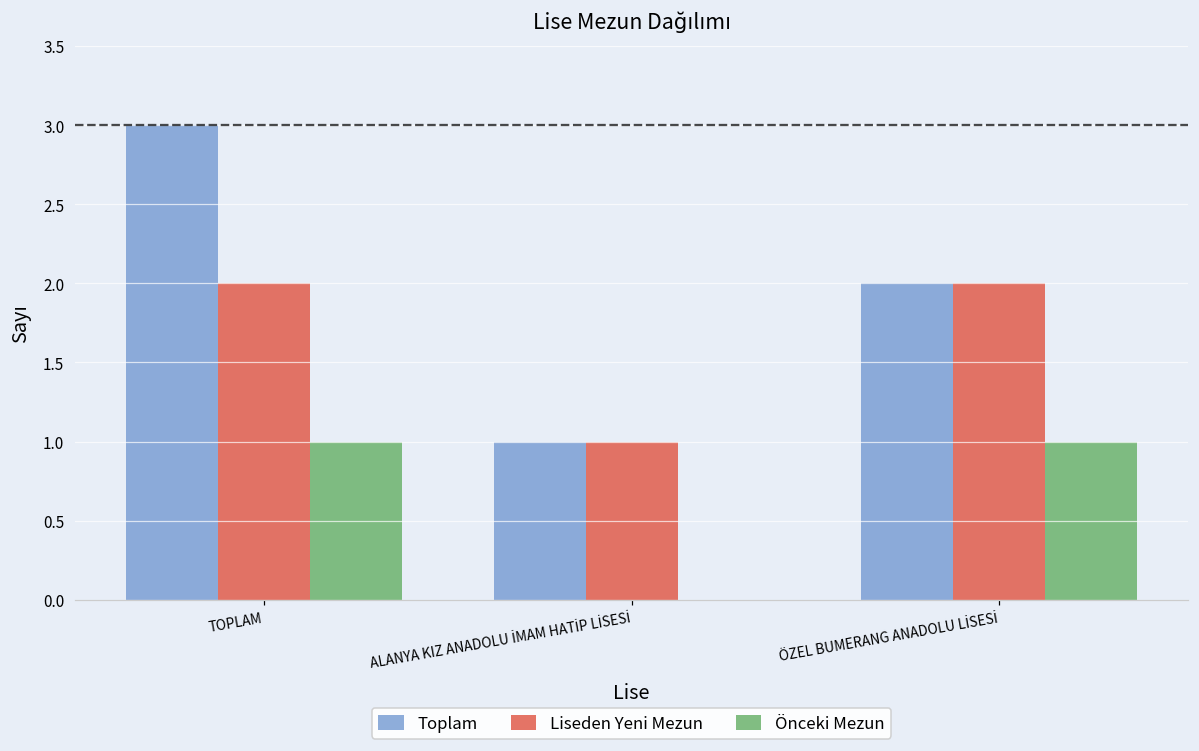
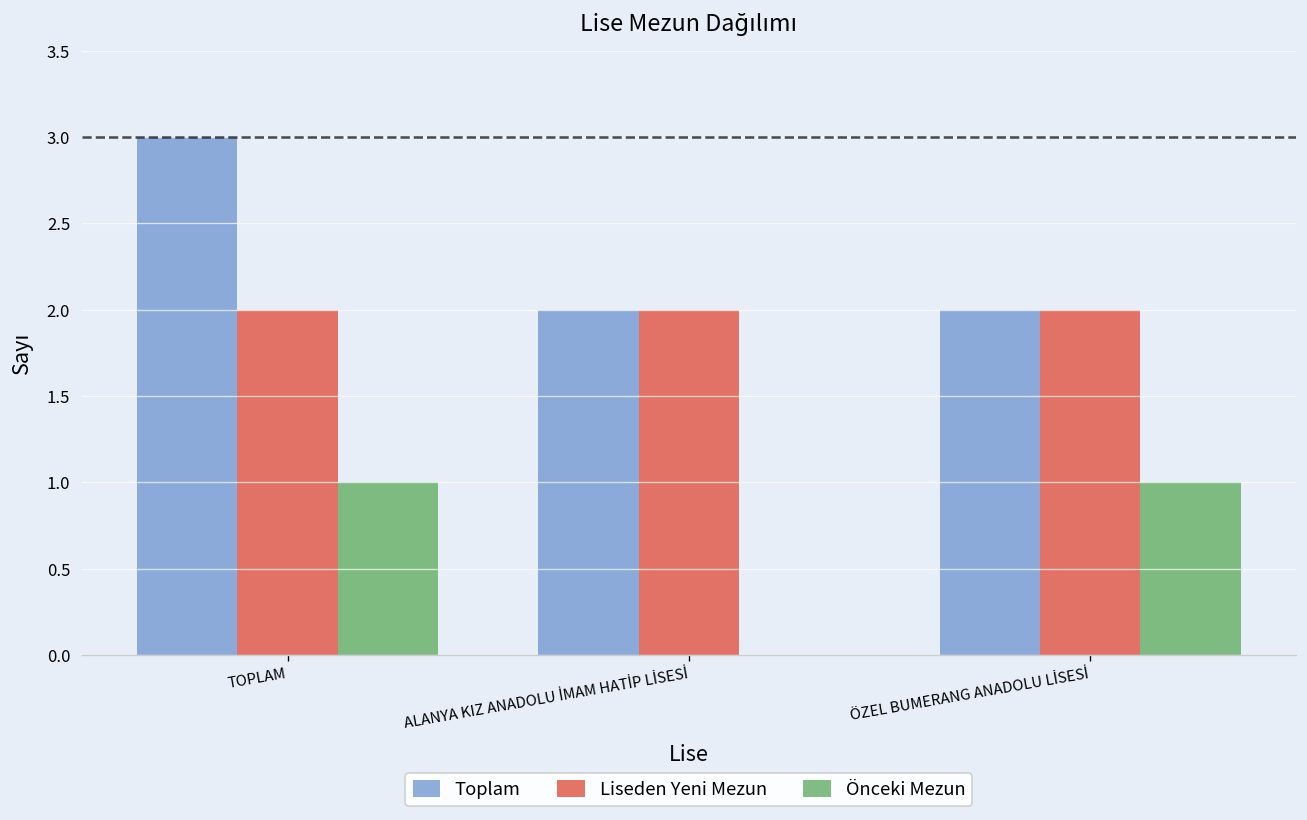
Toplam, ALANYA KIZ ANADOLU İMAM HATİP LİSESİ: 1 -> 2
Liseden Yeni Mezun, ALANYA KIZ ANADOLU İMAM HATİP LİSESİ: 1 -> 2
